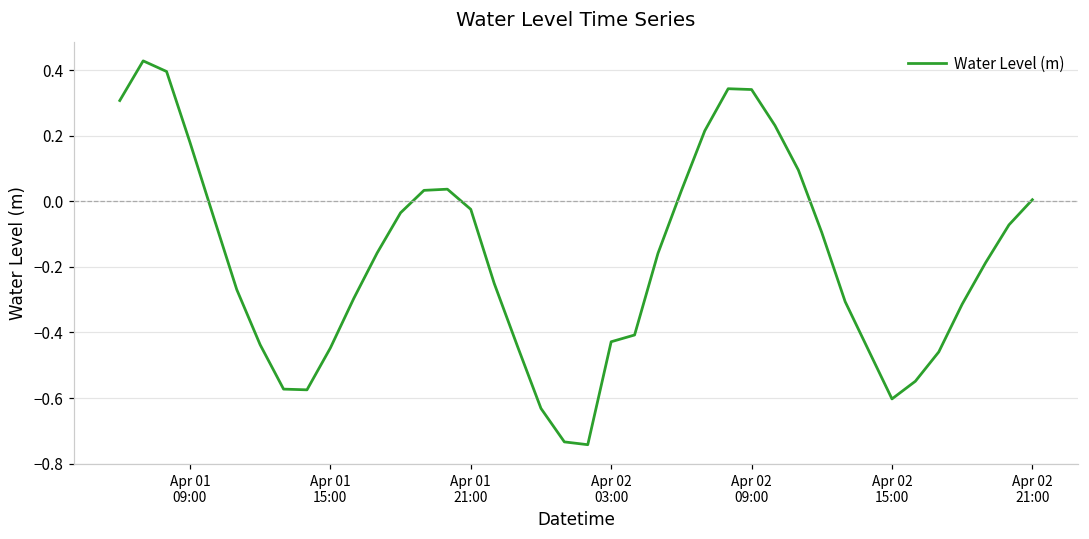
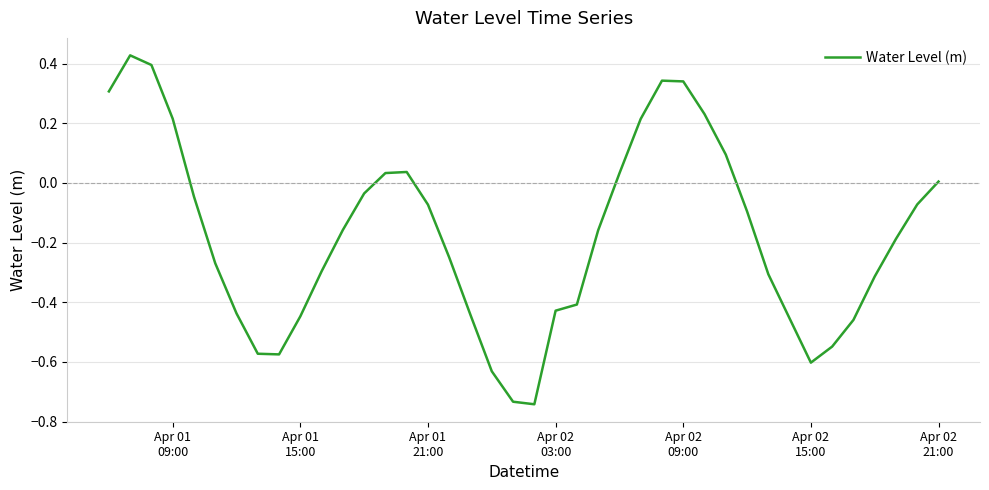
Apr 01 09:00: 0.18 -> 0.22
Apr 01 21:00: -0.02 -> -0.07
